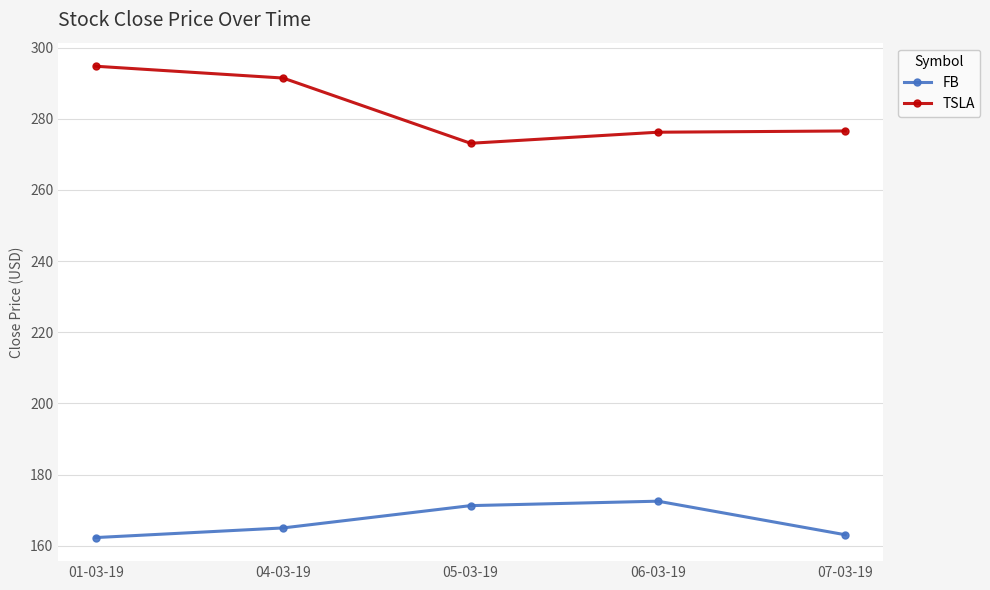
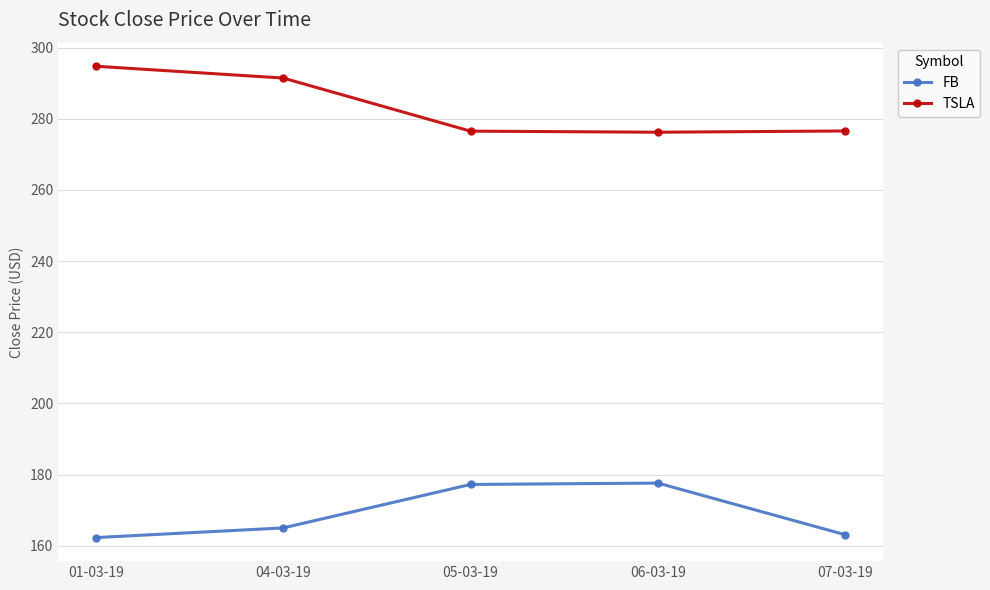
FB, 05-03-19: 171 -> 177
TSLA, 05-03-19: 273 -> 277
FB, 06-03-19: 173 -> 178
